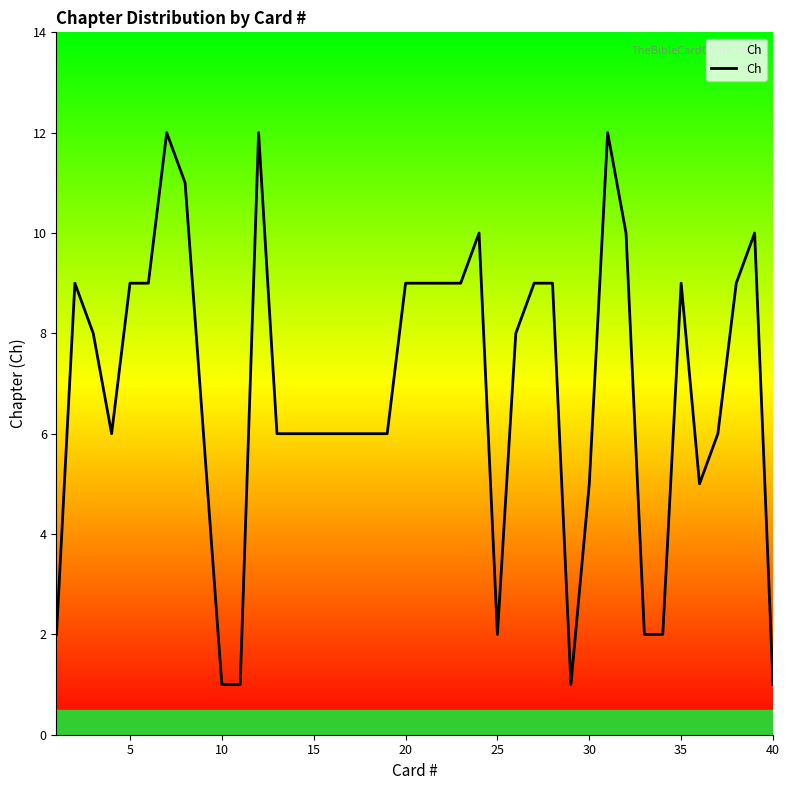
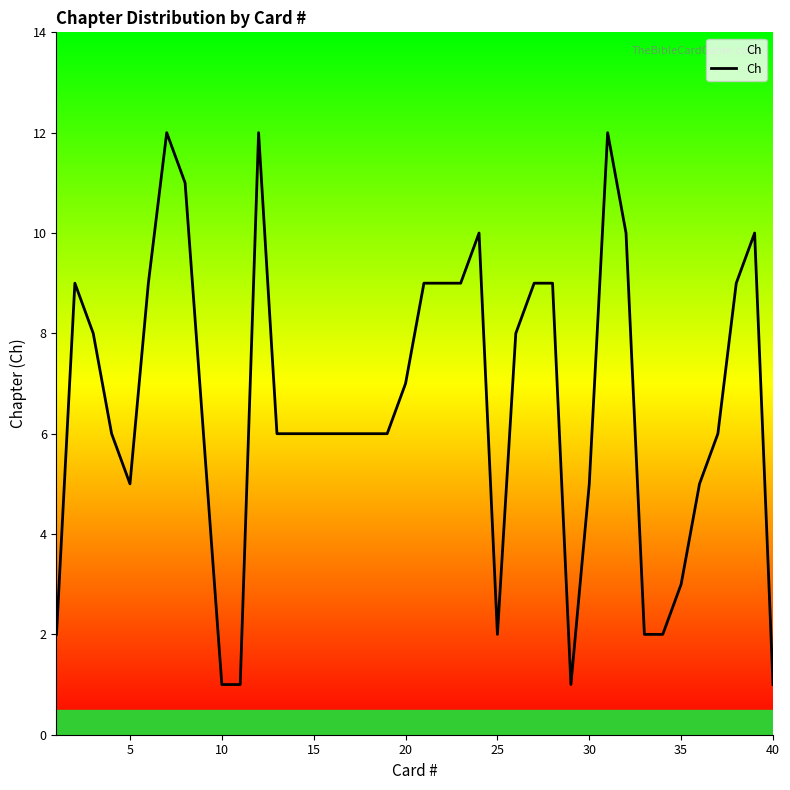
5: 9 -> 5
20: 9 -> 7
35: 9 -> 3
